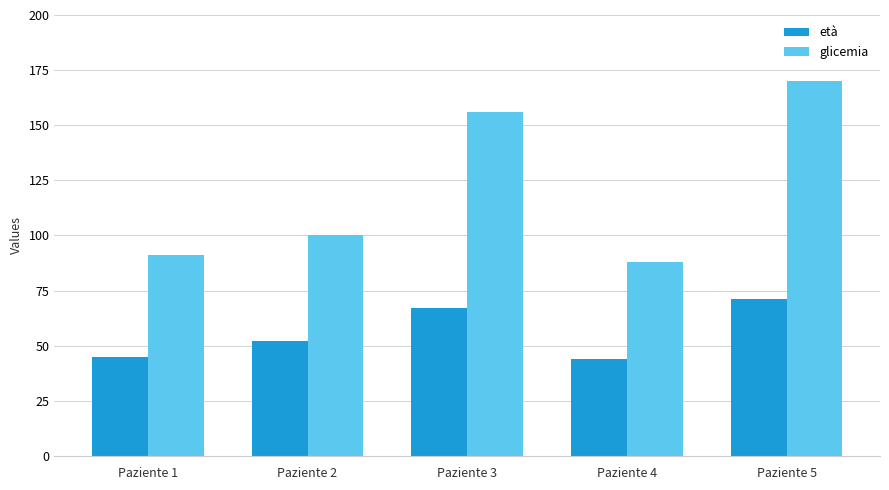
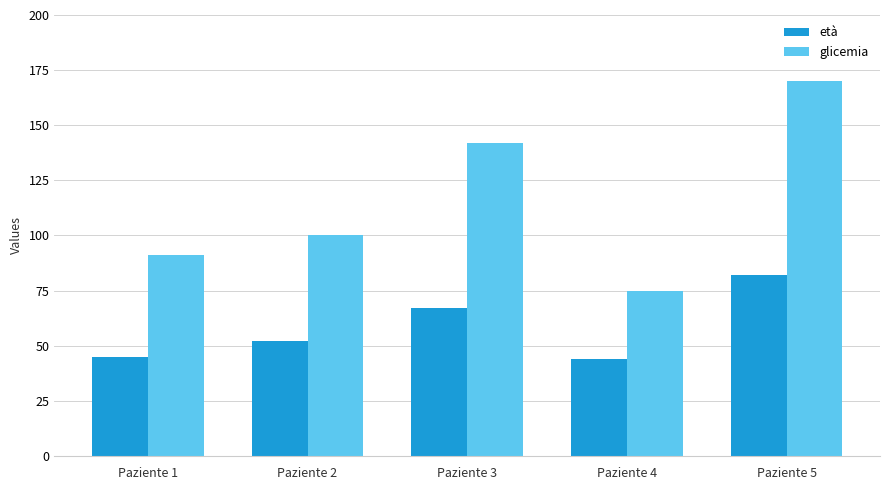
glicemia, Paziente 3: 156 -> 142
glicemia, Paziente 4: 88 -> 75
età, Paziente 5: 71 -> 82
